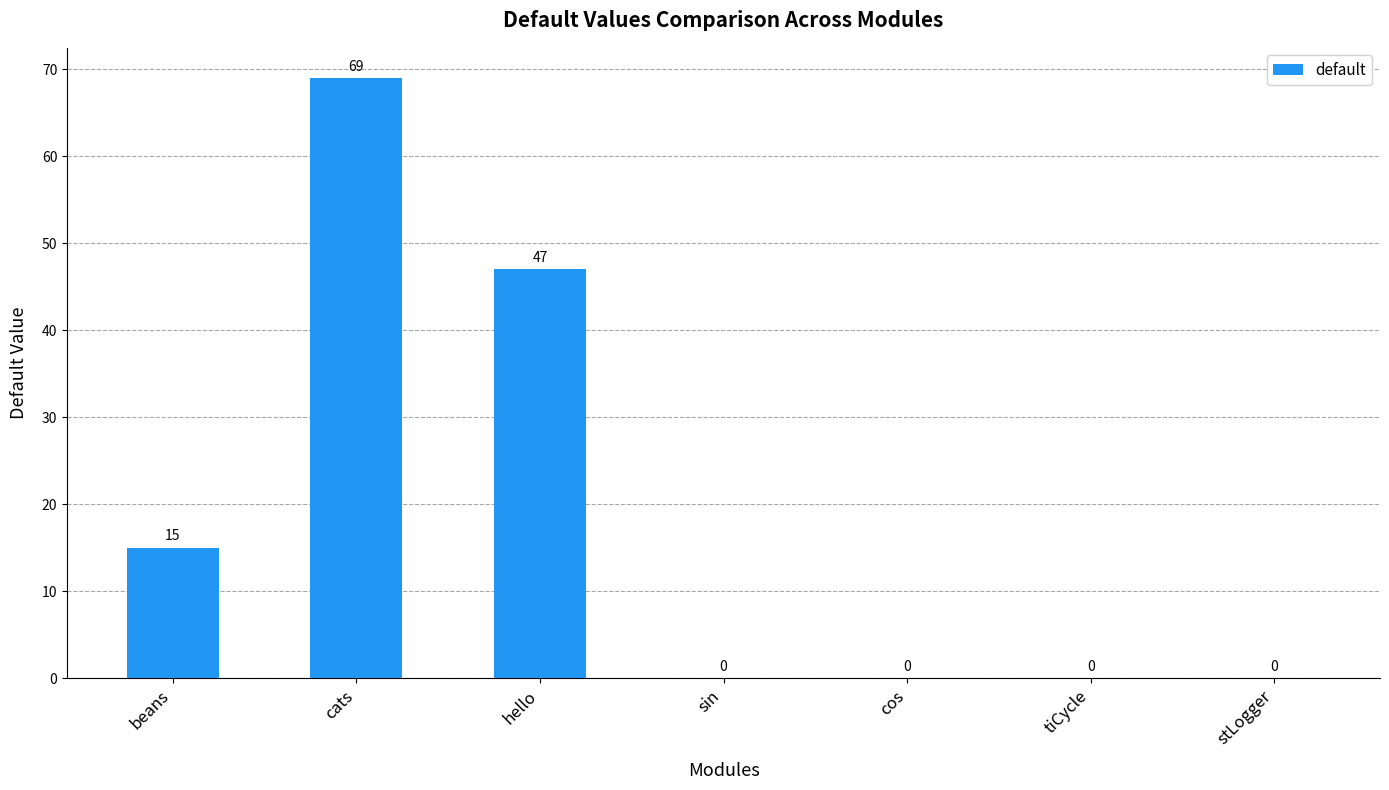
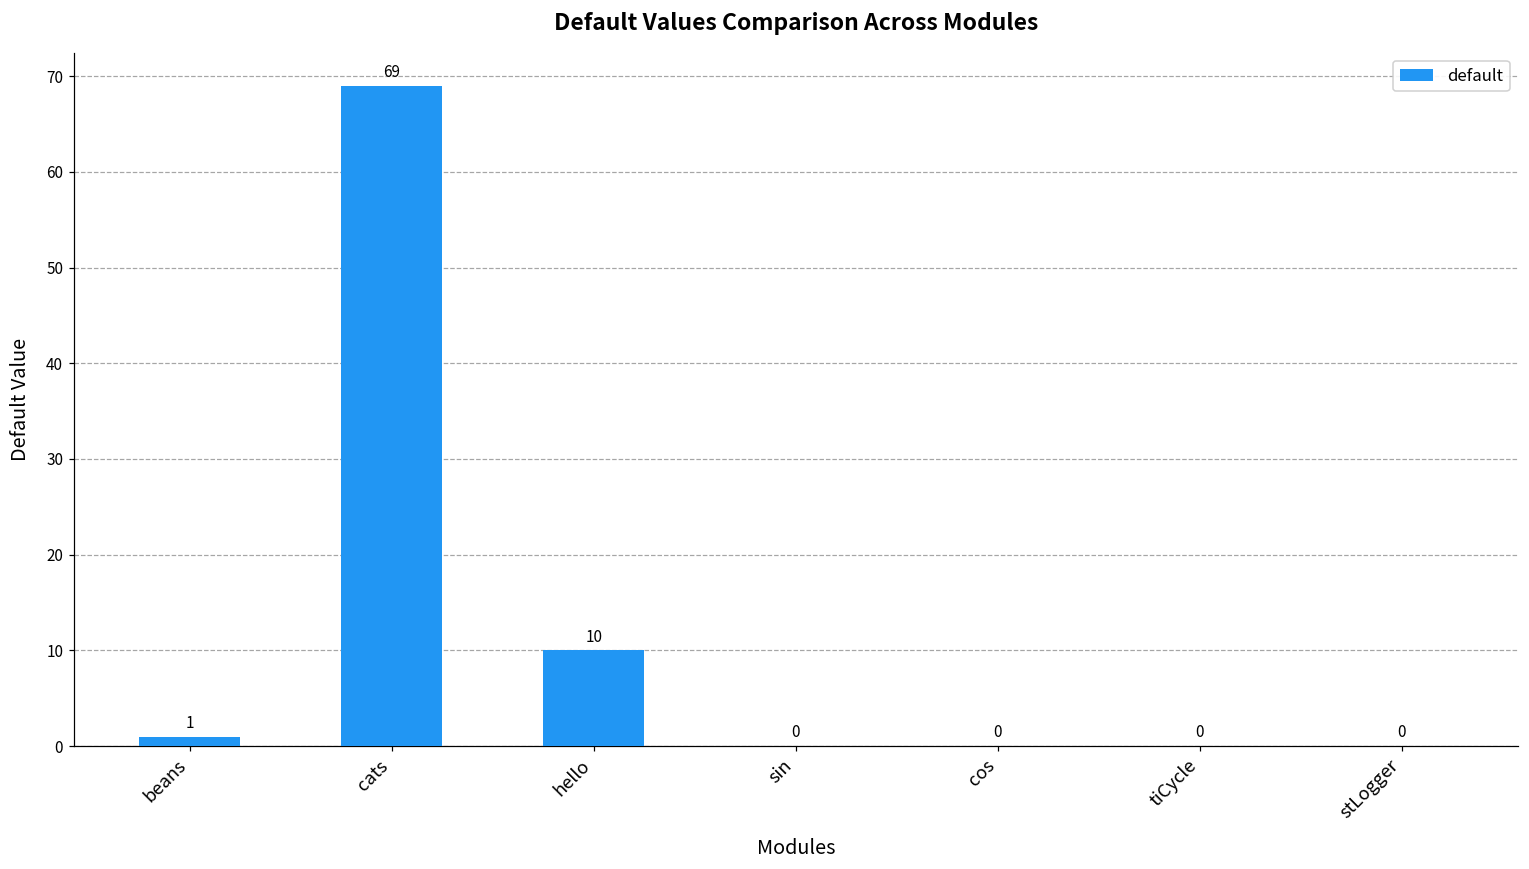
beans: 15 -> 1
hello: 47 -> 10
